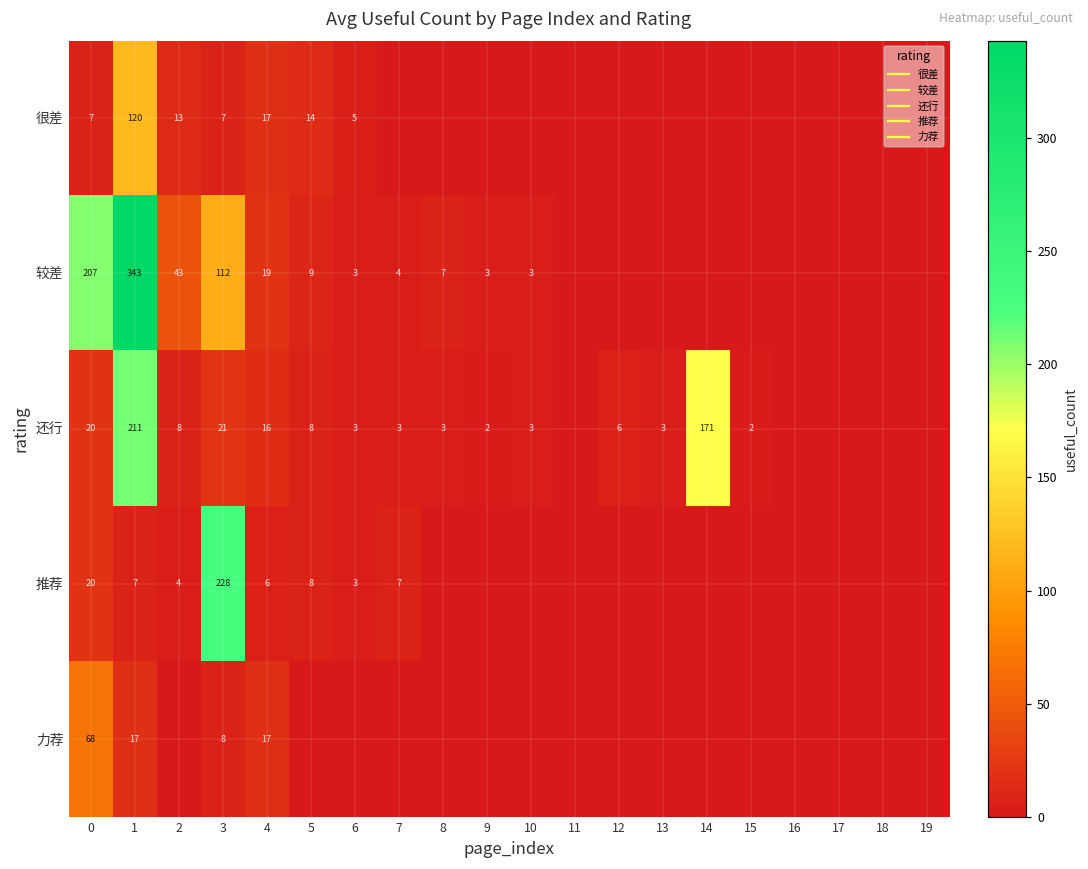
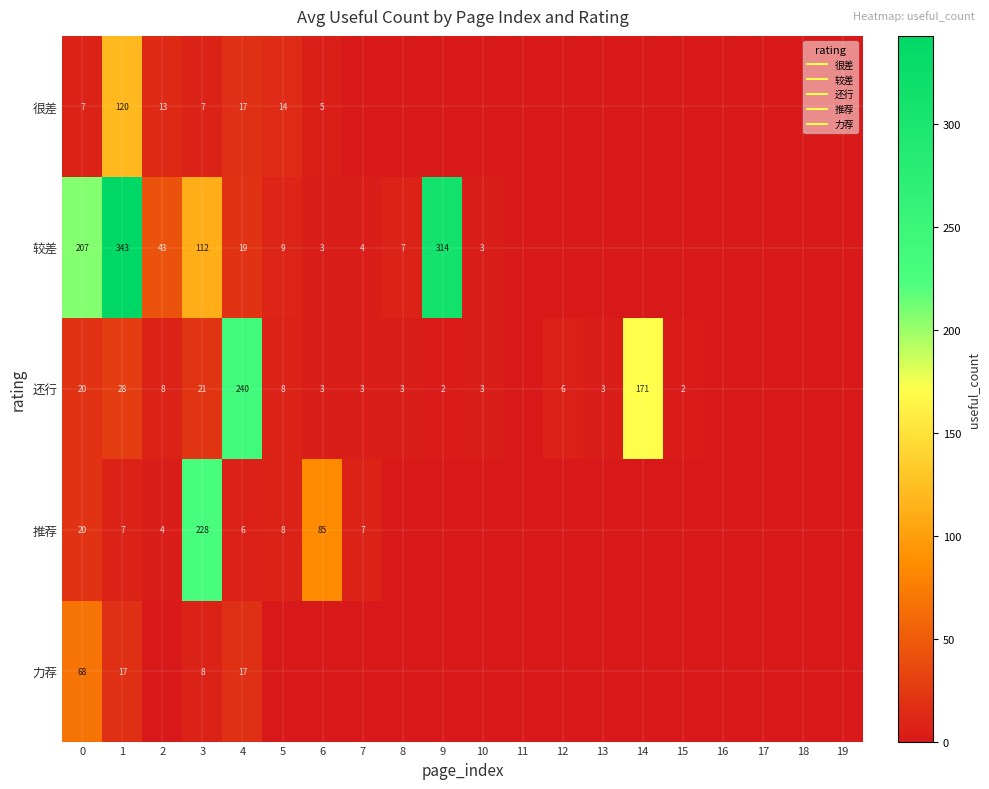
较差, 9: 3 -> 314
还行, 1: 211 -> 28
还行, 4: 16 -> 240
推荐, 6: 3 -> 85
